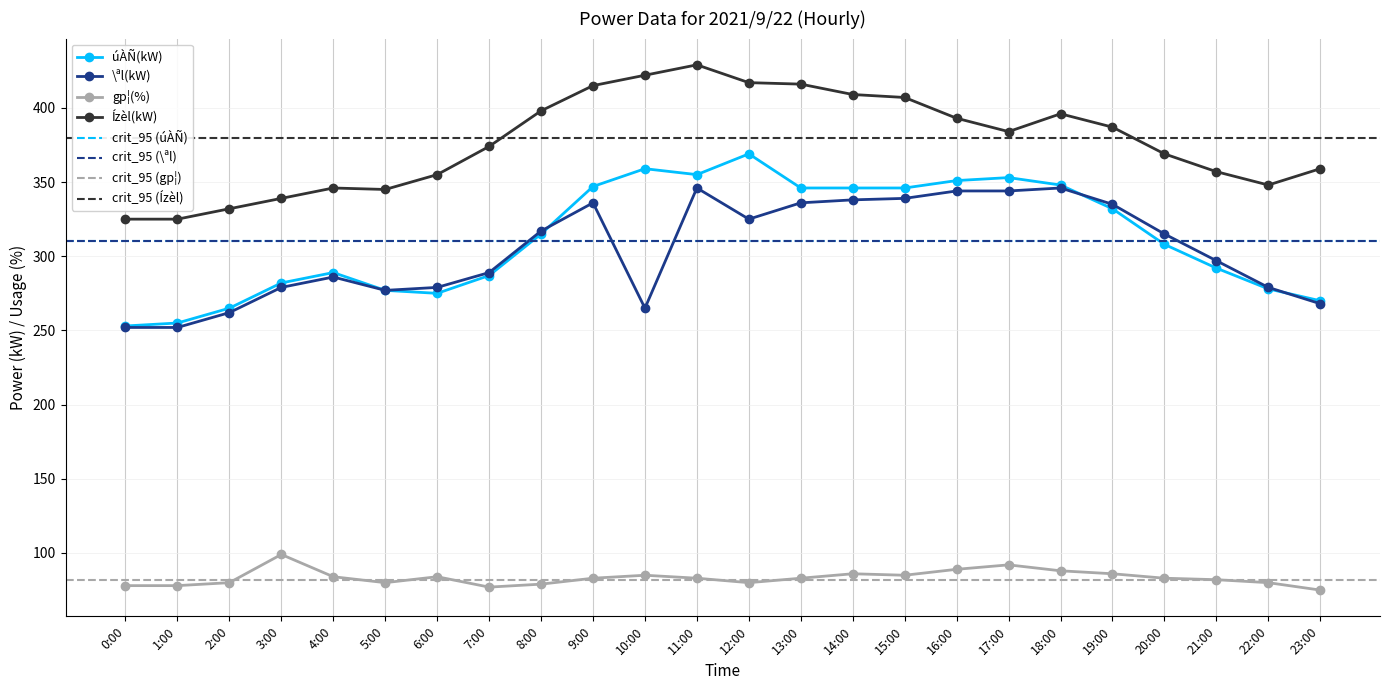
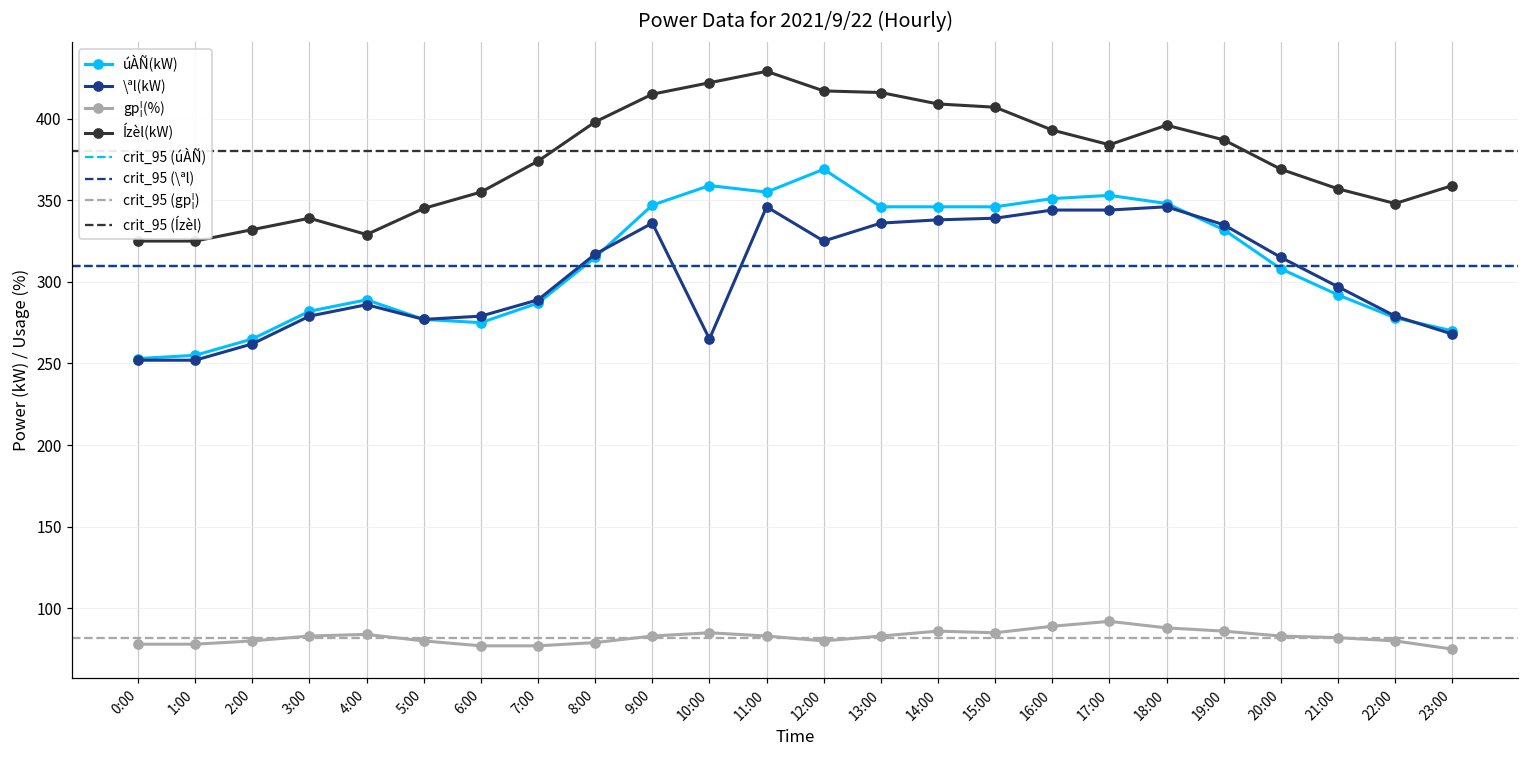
gp¦(%), 3:00: 99 -> 83
Ízèl(kW), 4:00: 346 -> 329
gp¦(%), 6:00: 84 -> 77
